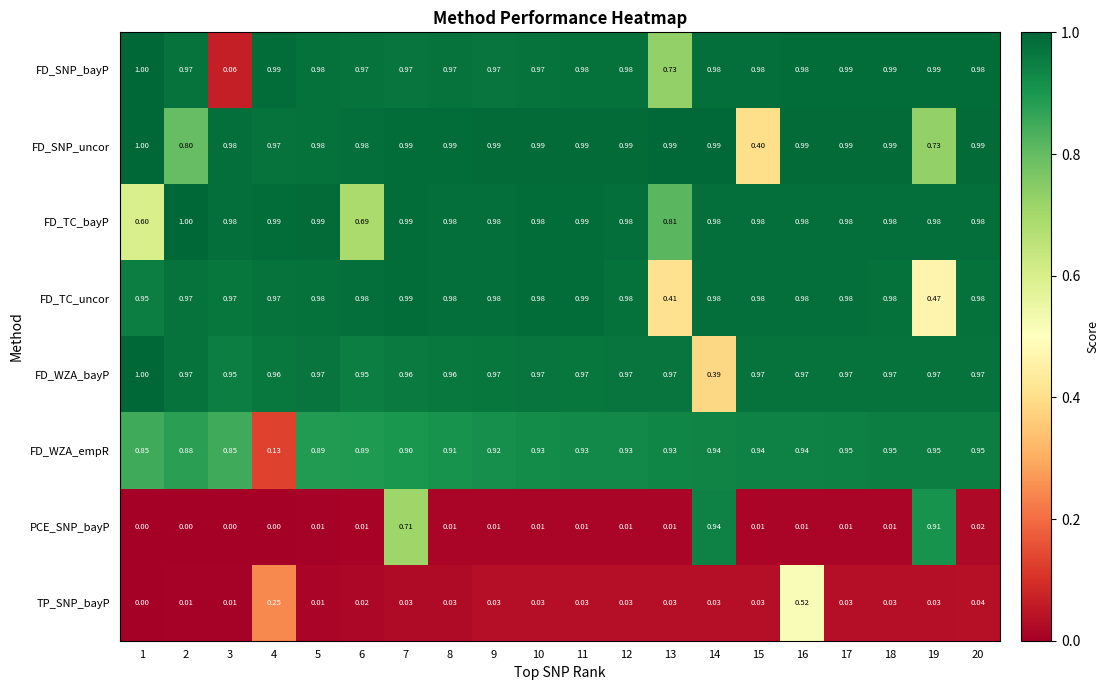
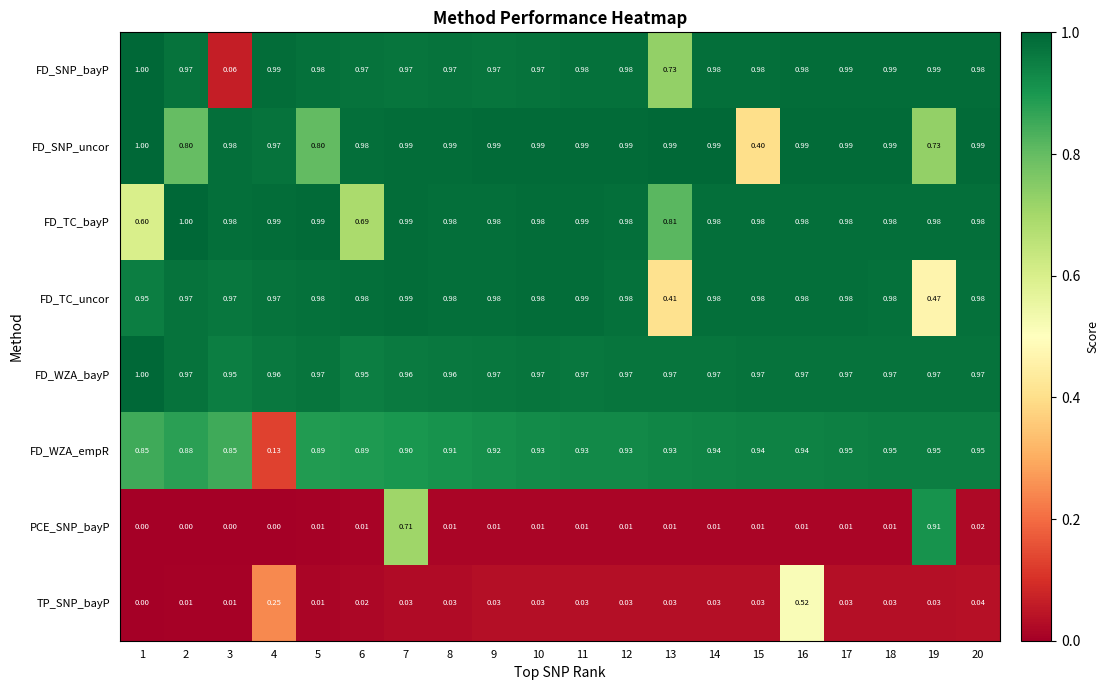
FD_SNP_uncor, 5: 0.98 -> 0.80
FD_WZA_bayP, 14: 0.39 -> 0.97
PCE_SNP_bayP, 14: 0.94 -> 0.01
